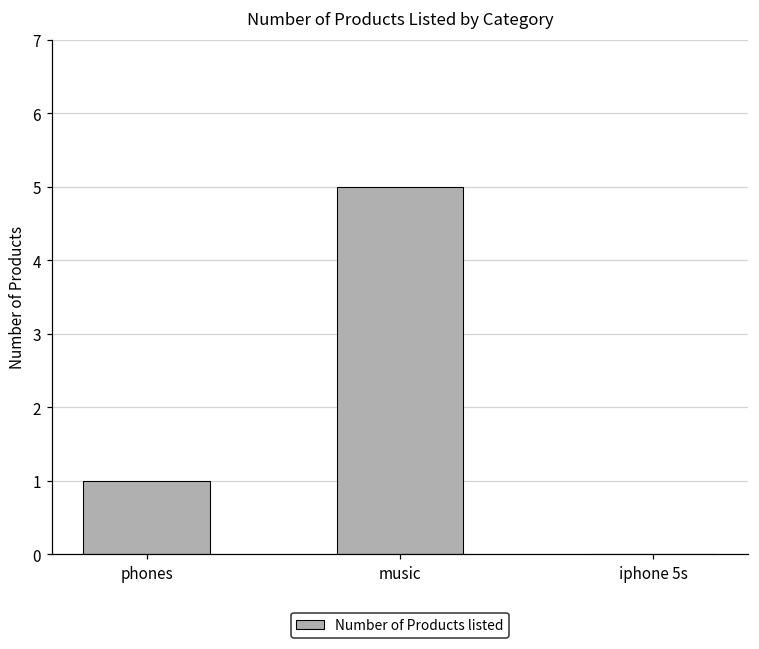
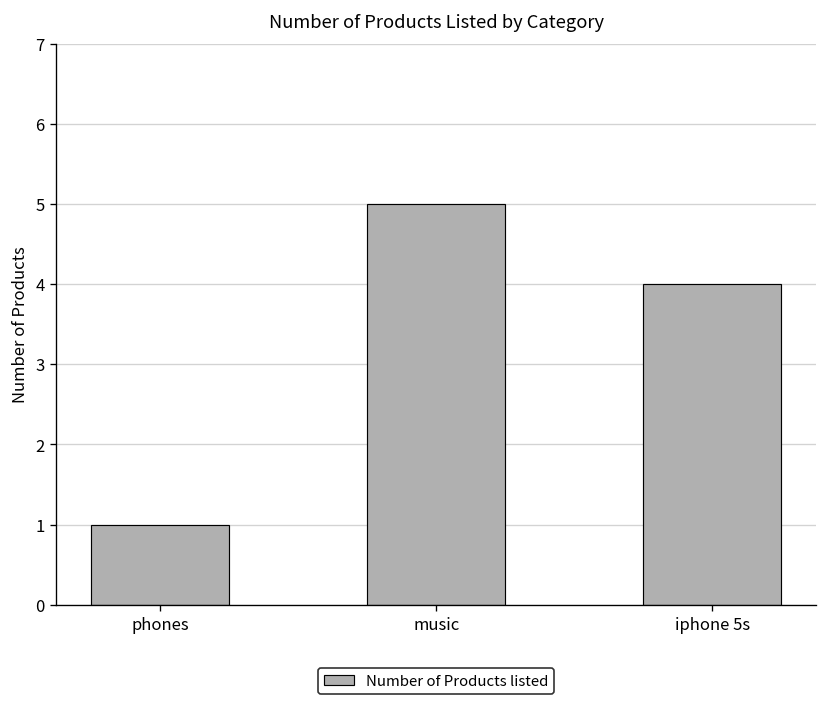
iphone 5s: 0 -> 4
